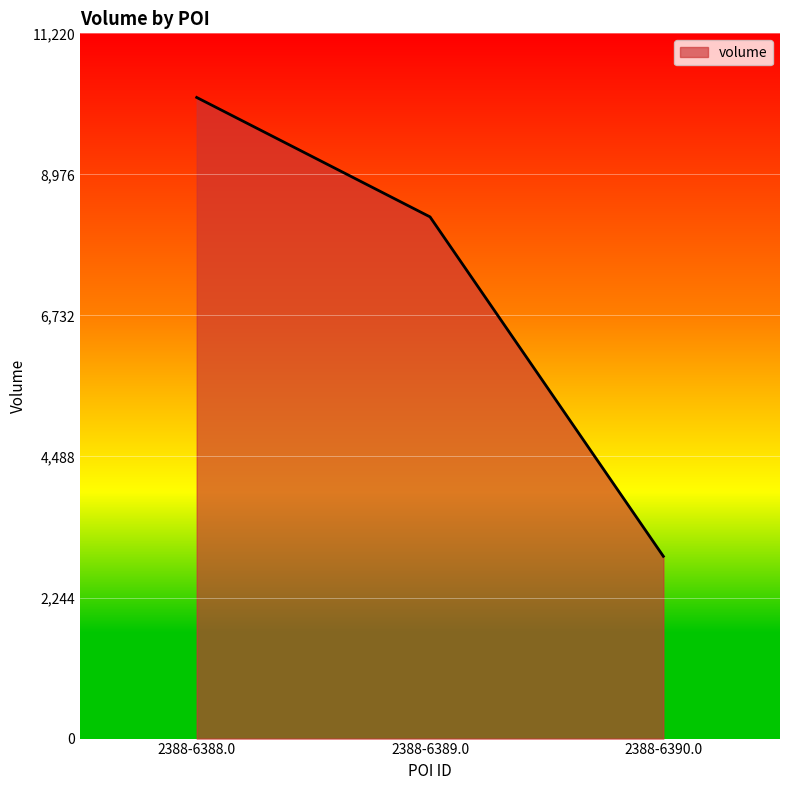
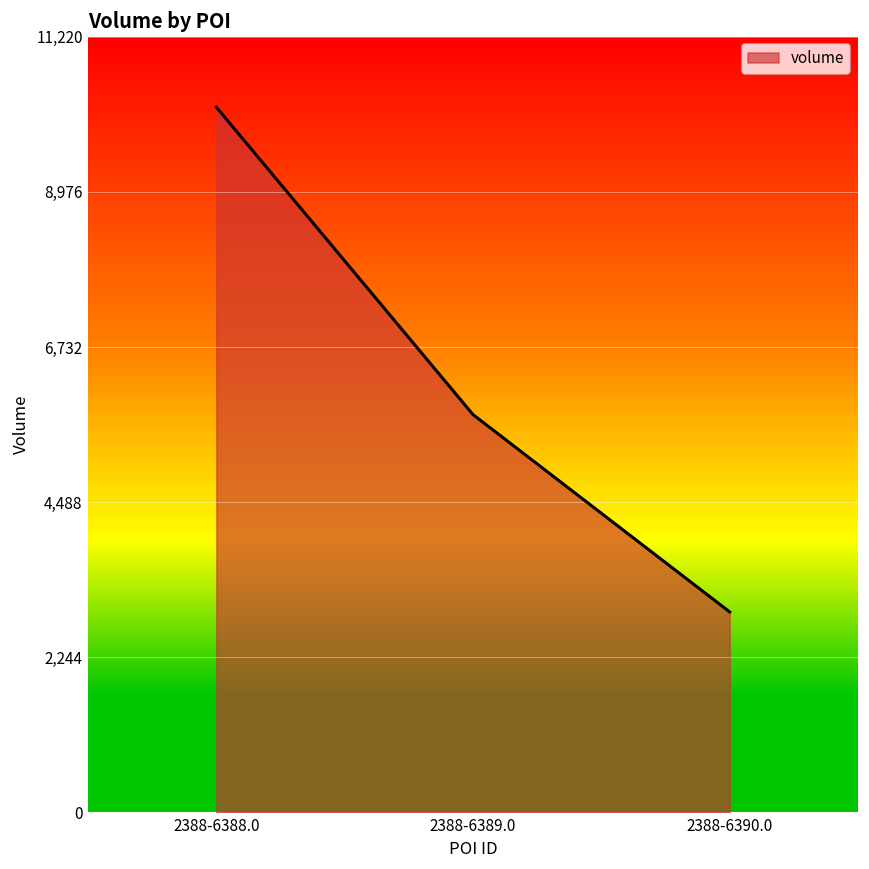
2388-6389.0: 8,300 -> 5,800
